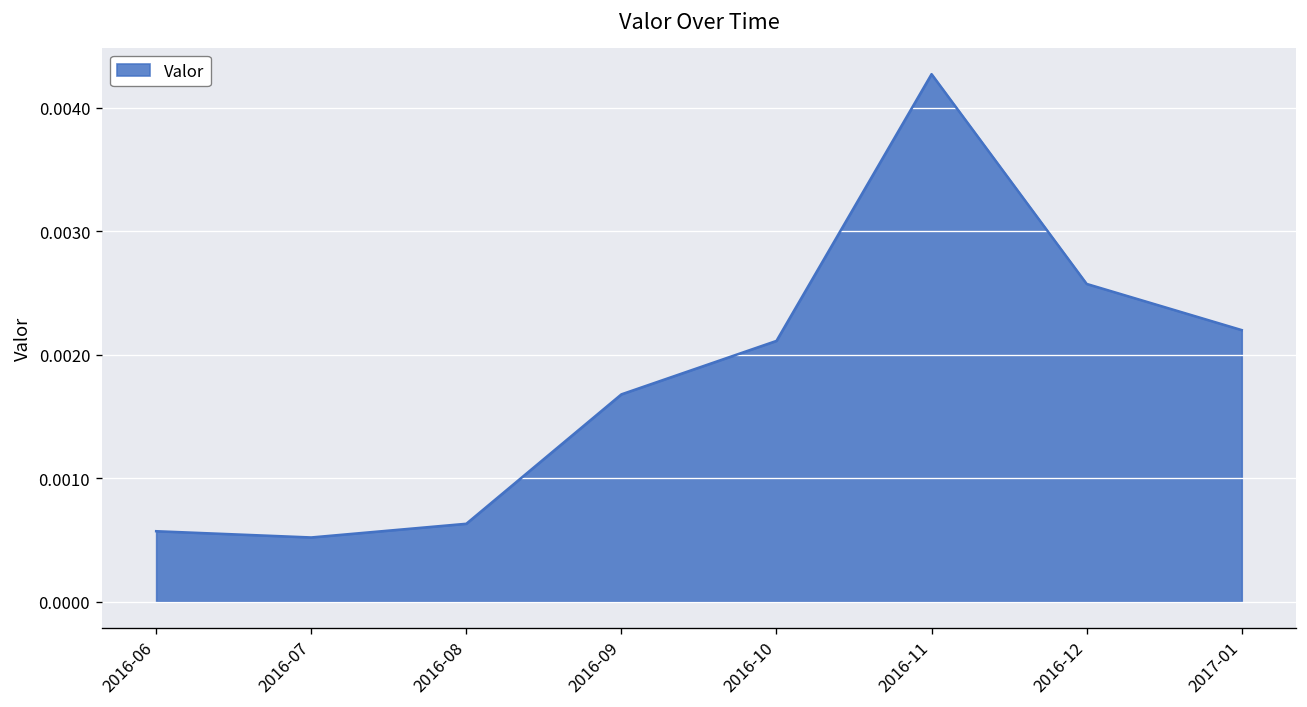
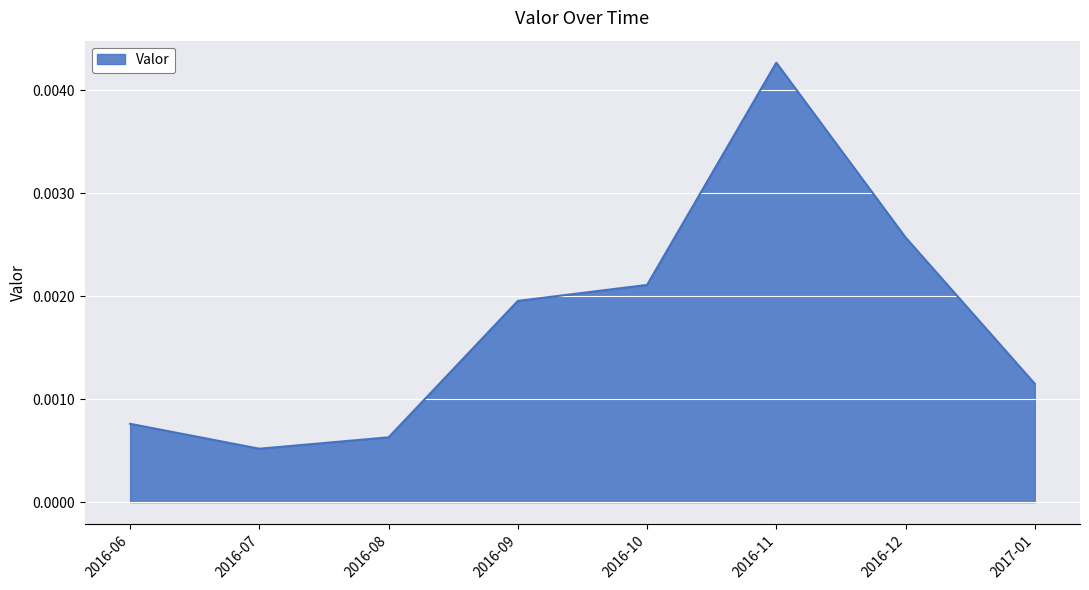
2016-06: 0.00057 -> 0.00076
2016-09: 0.00168 -> 0.00196
2017-01: 0.00220 -> 0.00115
